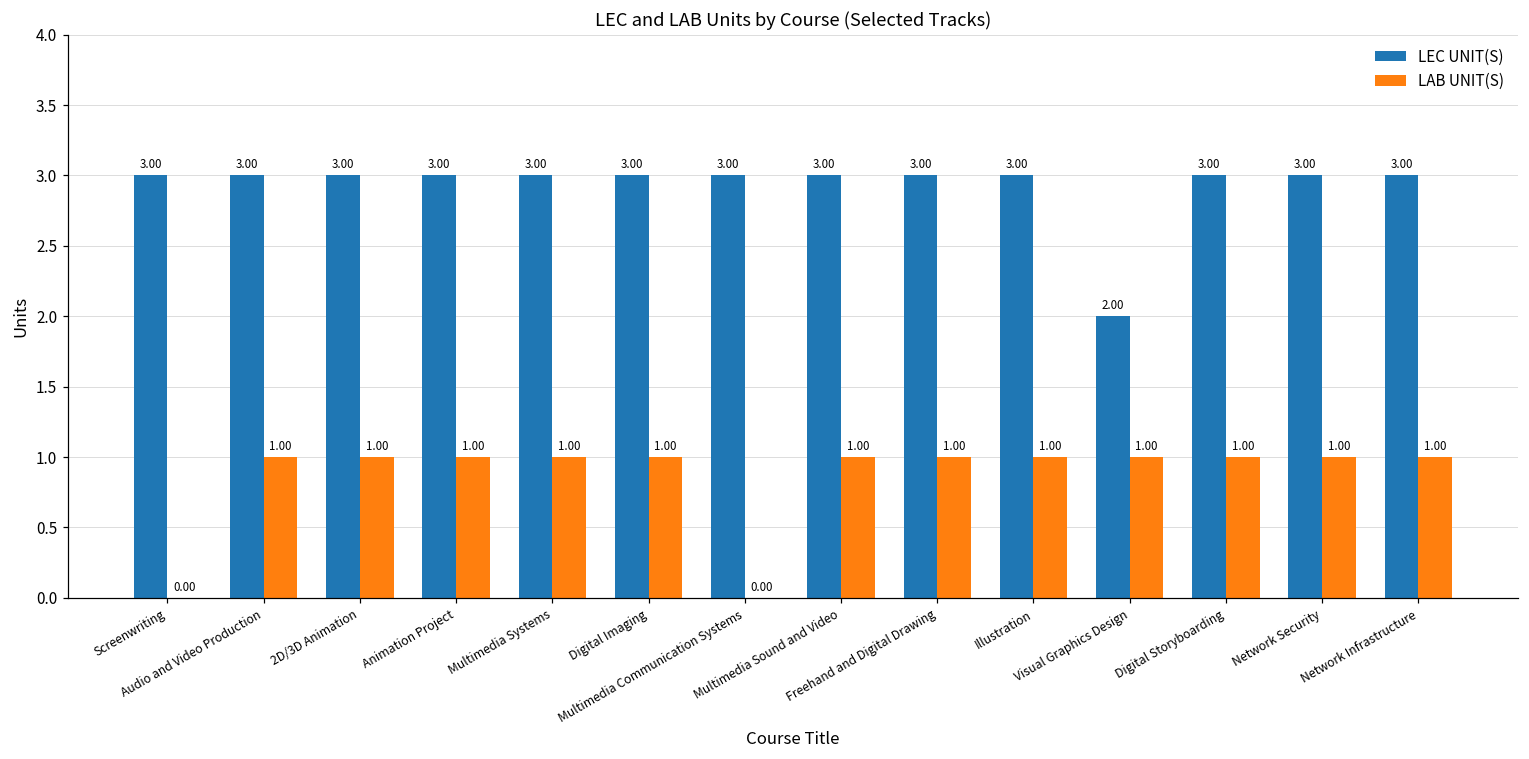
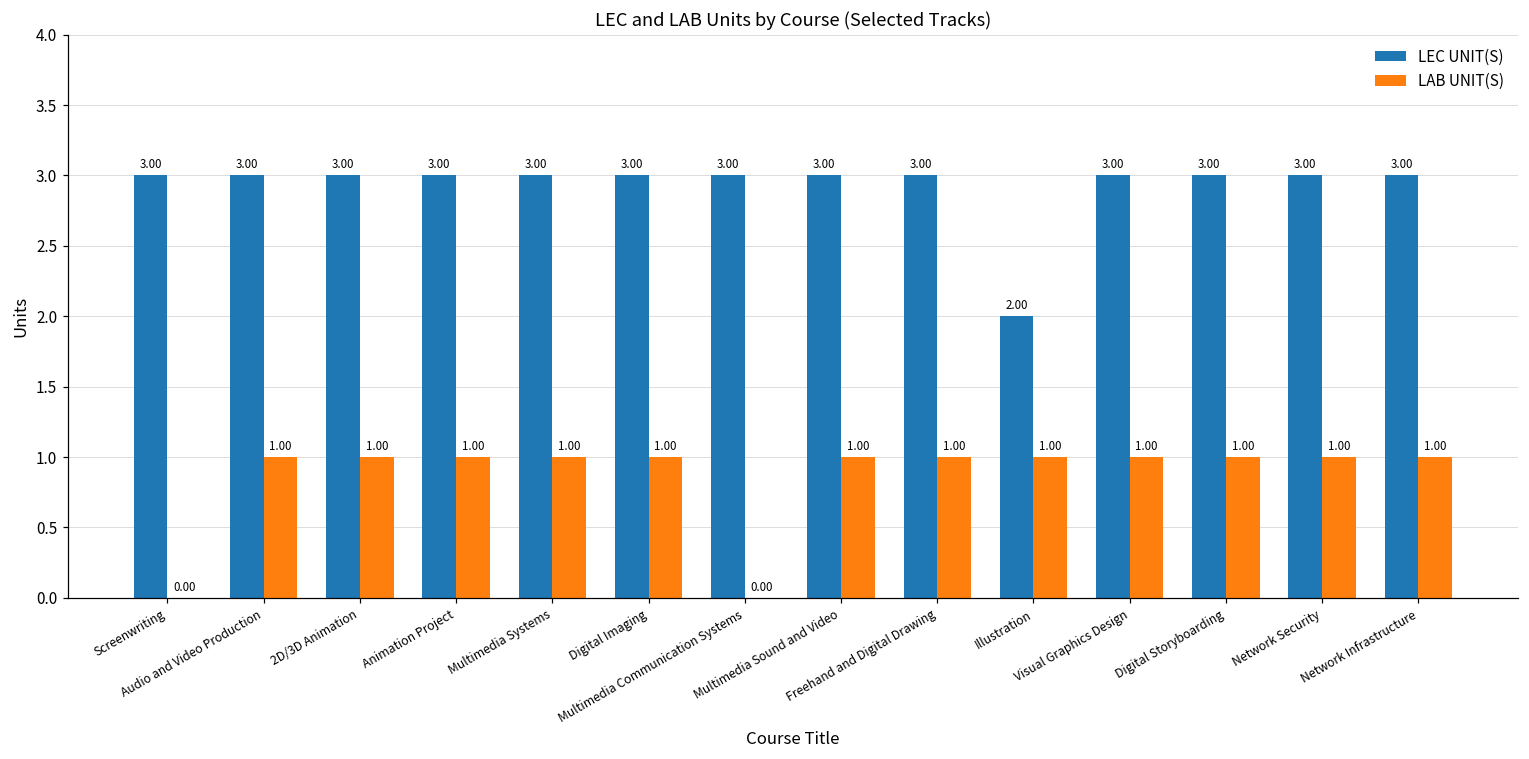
LEC UNIT(S), Illustration: 3.00 -> 2.00
LEC UNIT(S), Visual Graphics Design: 2.00 -> 3.00
